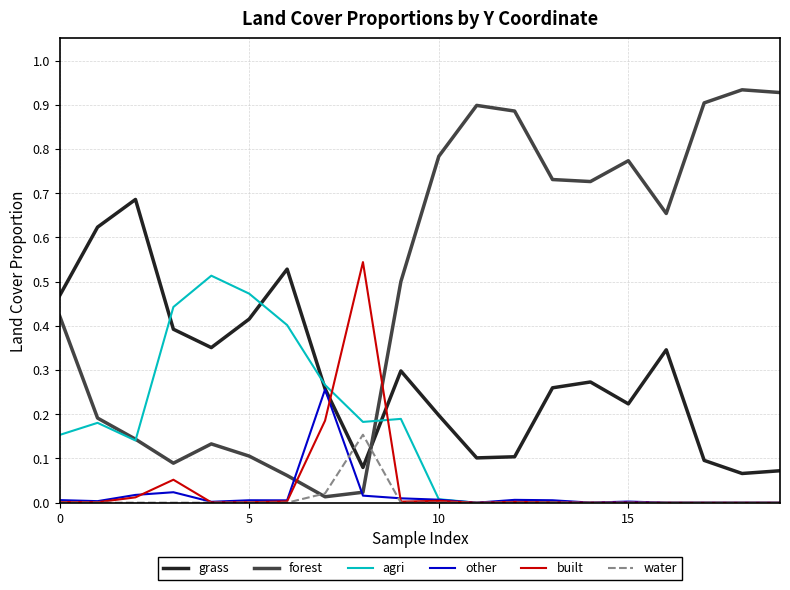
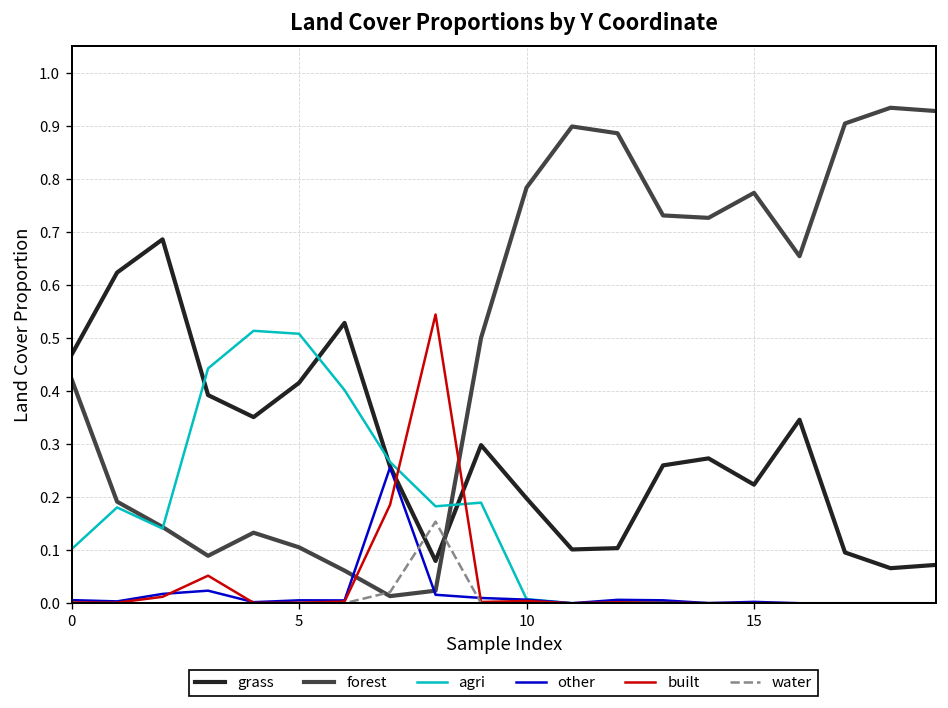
agri, 0: 0.15 -> 0.10
agri, 5: 0.47 -> 0.51
